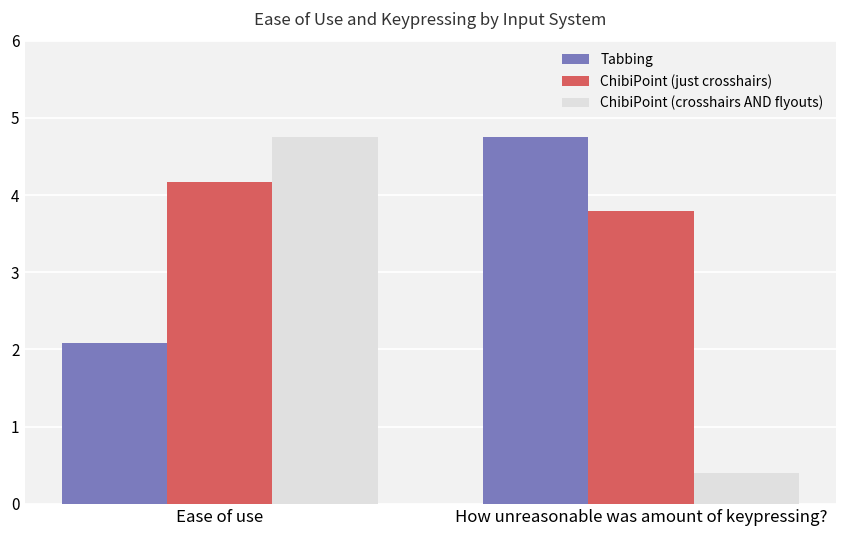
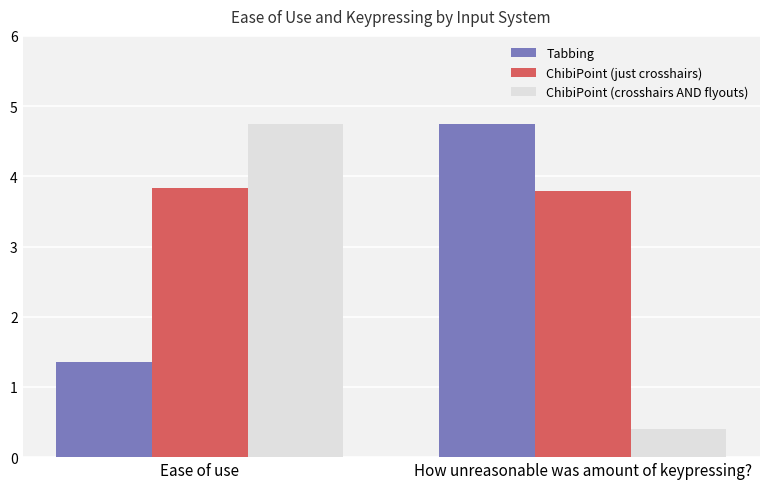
Tabbing, Ease of use: 2.1 -> 1.4
ChibiPoint (just crosshairs), Ease of use: 4.2 -> 3.8
